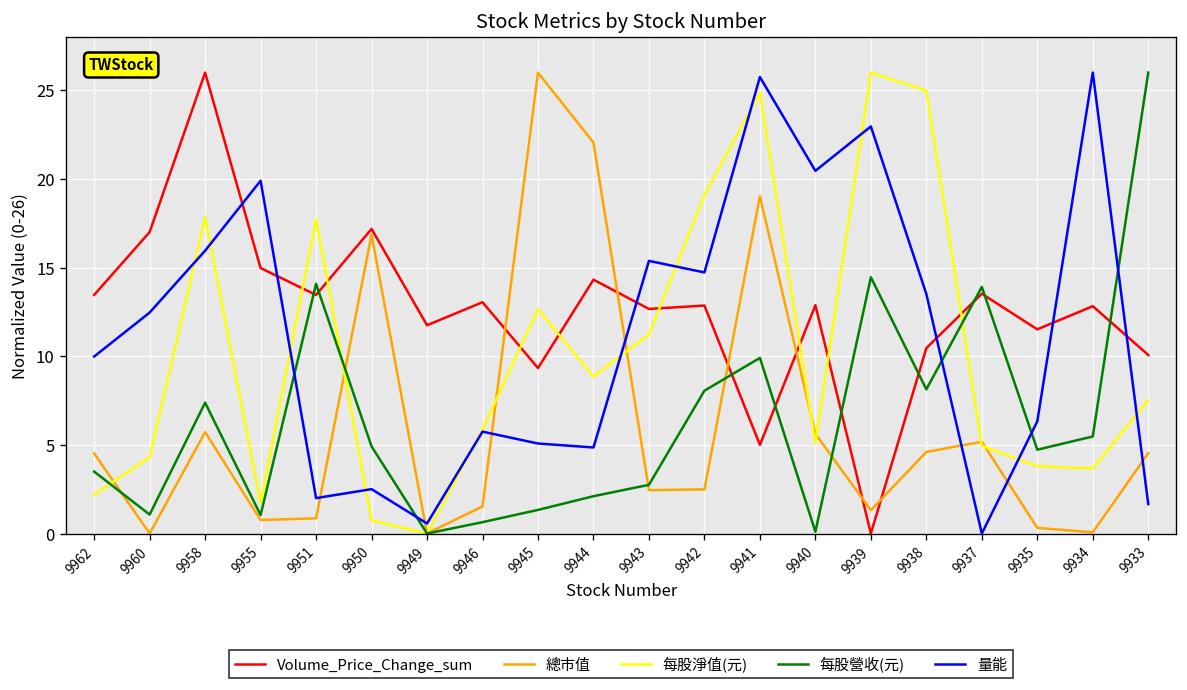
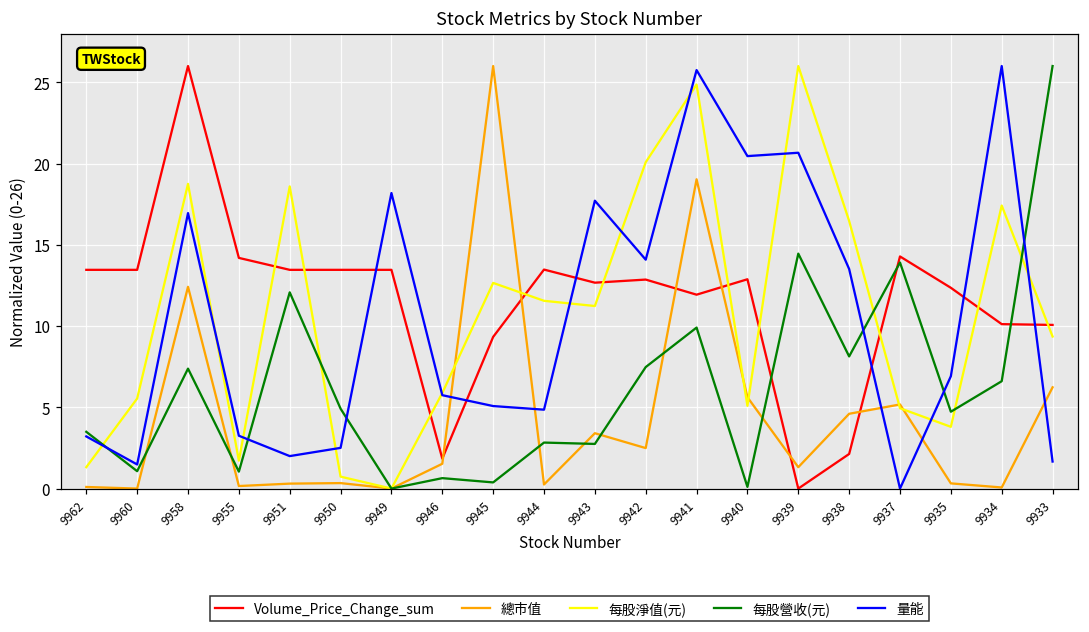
總市值, 9962: 4.5 -> 0.1
每股淨值(元), 9962: 2.2 -> 1.3
量能, 9962: 10.0 -> 3.2
Volume_Price_Change_sum, 9960: 17.0 -> 13.5
每股淨值(元), 9960: 4.3 -> 5.5
量能, 9960: 12.5 -> 1.5
總市值, 9958: 5.7 -> 12.4
每股淨值(元), 9958: 17.8 -> 18.7
量能, 9958: 16.0 -> 17.0
Volume_Price_Change_sum, 9955: 15.0 -> 14.2
總市值, 9955: 0.8 -> 0.2
量能, 9955: 19.9 -> 3.3
總市值, 9951: 0.9 -> 0.3
每股淨值(元), 9951: 17.7 -> 18.6
每股營收(元), 9951: 14.1 -> 12.1
Volume_Price_Change_sum, 9950: 17.2 -> 13.5
總市值, 9950: 16.9 -> 0.3
Volume_Price_Change_sum, 9949: 11.7 -> 13.5
量能, 9949: 0.6 -> 18.2
Volume_Price_Change_sum, 9946: 13.0 -> 1.8
每股營收(元), 9945: 1.3 -> 0.4
Volume_Price_Change_sum, 9944: 14.3 -> 13.5
總市值, 9944: 22.1 -> 0.3
每股淨值(元), 9944: 8.9 -> 11.6
每股營收(元), 9944: 2.1 -> 2.8
總市值, 9943: 2.4 -> 3.4
量能, 9943: 15.4 -> 17.7
每股淨值(元), 9942: 19.1 -> 20.1
每股營收(元), 9942: 8.1 -> 7.5
量能, 9942: 14.7 -> 14.1
Volume_Price_Change_sum, 9941: 5.0 -> 11.9
量能, 9939: 23.0 -> 20.7
Volume_Price_Change_sum, 9938: 10.5 -> 2.1
每股淨值(元), 9938: 25.0 -> 16.5
Volume_Price_Change_sum, 9937: 13.5 -> 14.3
Volume_Price_Change_sum, 9935: 11.5 -> 12.4
量能, 9935: 6.3 -> 6.9
Volume_Price_Change_sum, 9934: 12.8 -> 10.1
每股淨值(元), 9934: 3.7 -> 17.4
每股營收(元), 9934: 5.5 -> 6.6
總市值, 9933: 4.5 -> 6.2
每股淨值(元), 9933: 7.5 -> 9.4
